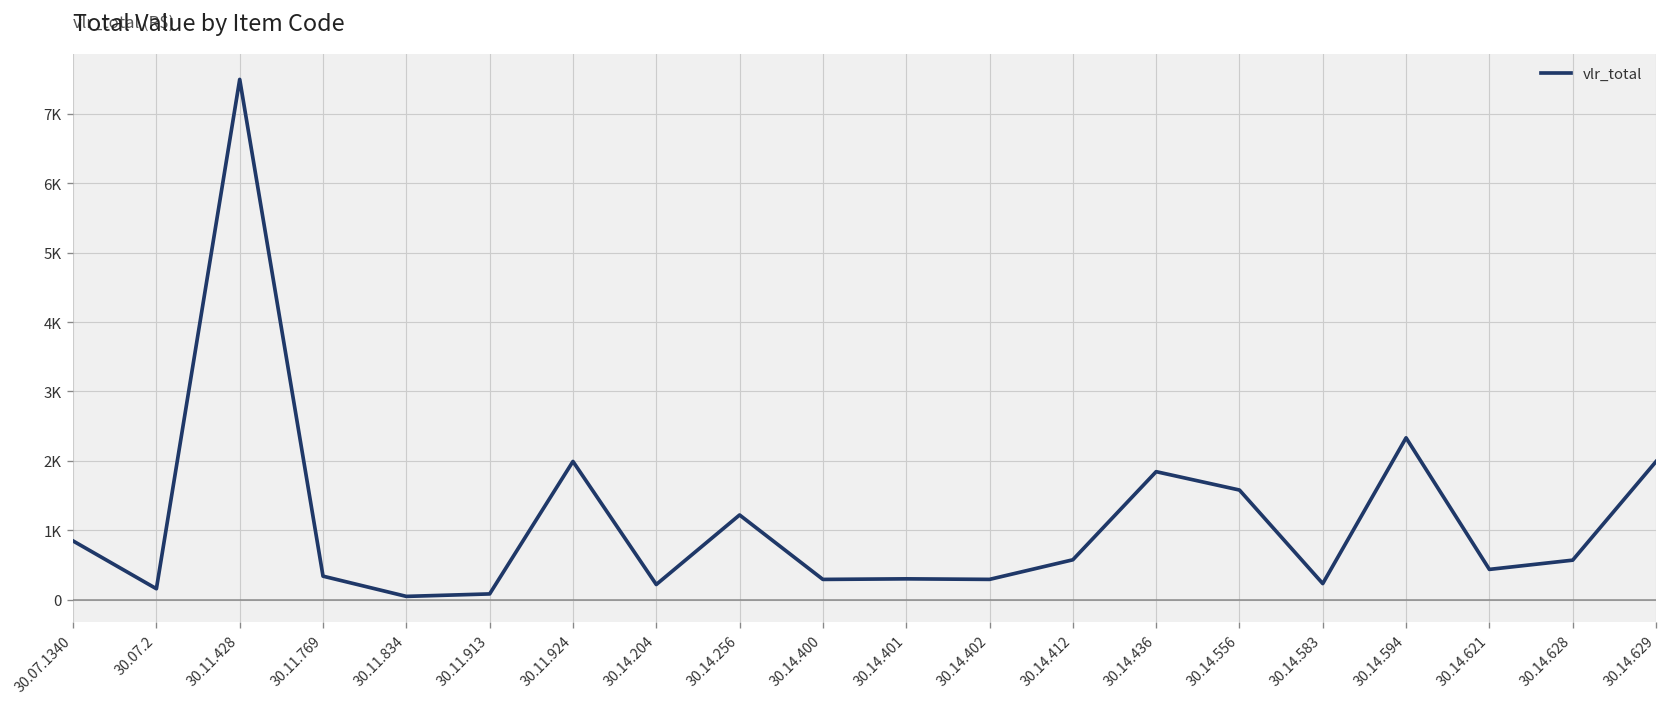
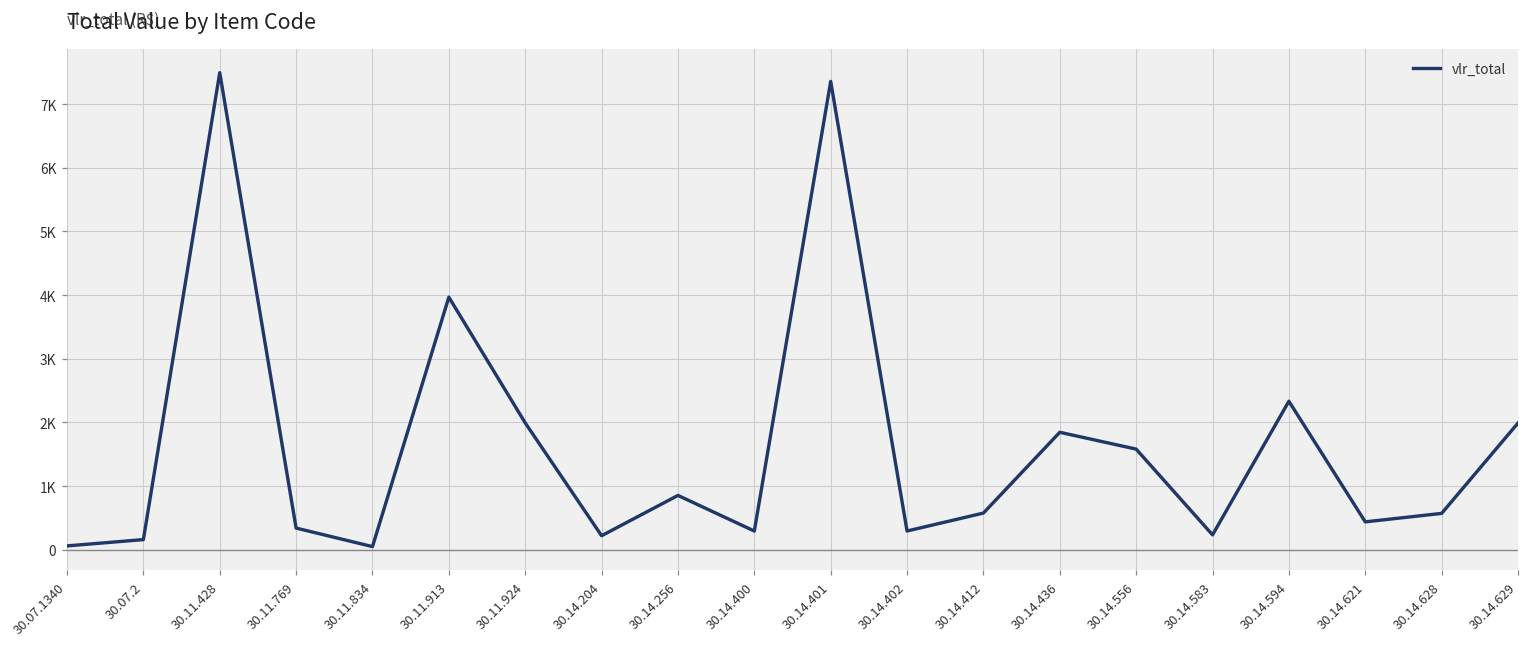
30.07.1340: 800 -> 100
30.11.913: 100 -> 4000
30.14.256: 1200 -> 900
30.14.401: 300 -> 7400
